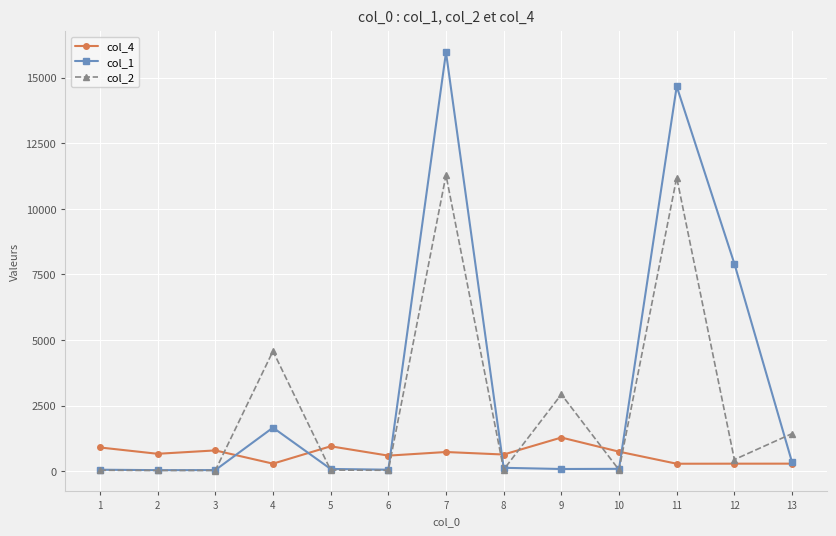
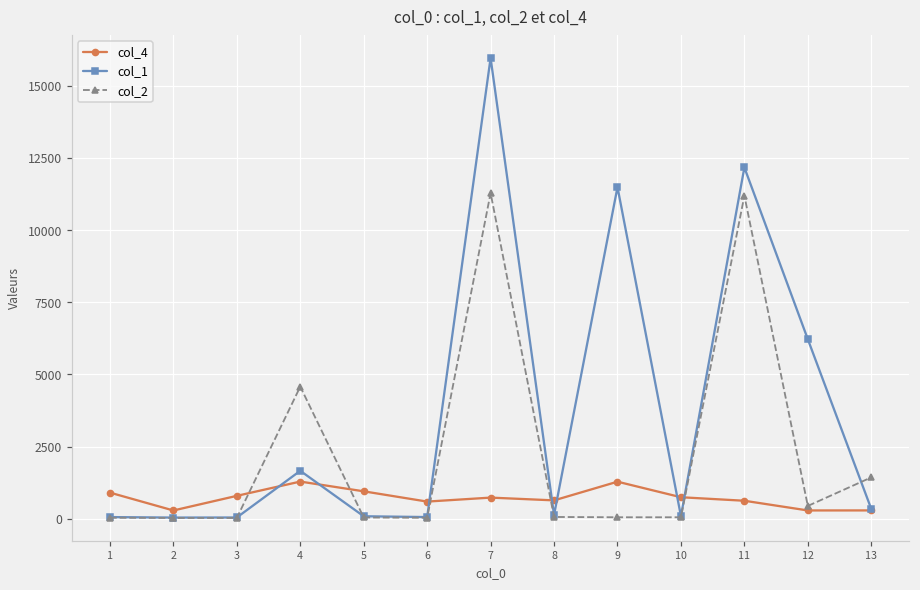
col_4, 2: 700 -> 300
col_4, 4: 300 -> 1300
col_1, 9: 100 -> 11500
col_2, 9: 2900 -> 0
col_4, 11: 300 -> 600
col_1, 11: 14700 -> 12200
col_1, 12: 7900 -> 6200
